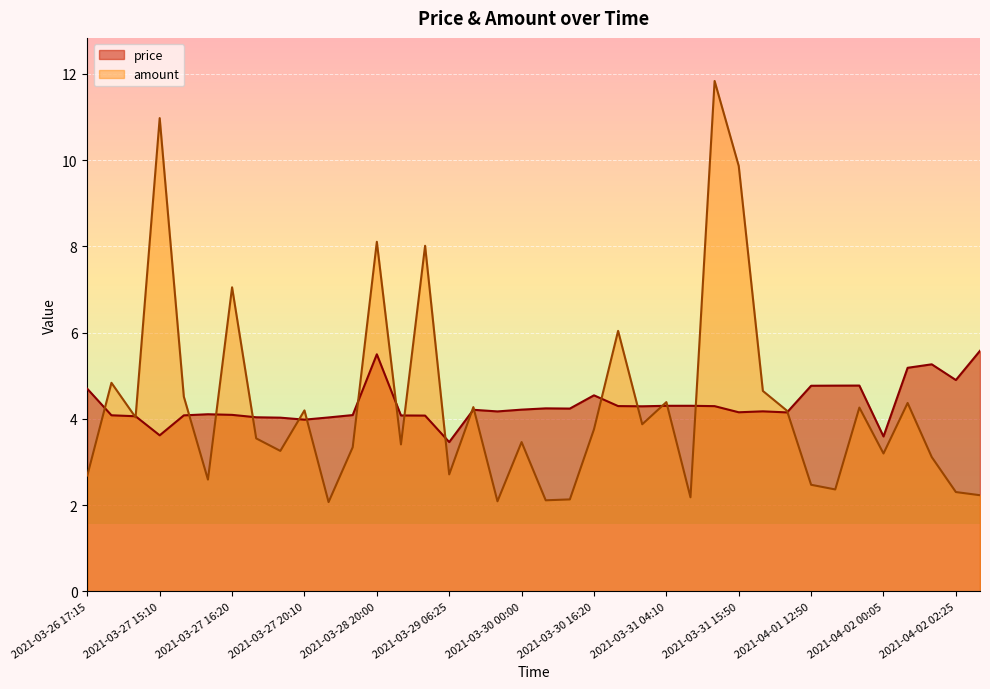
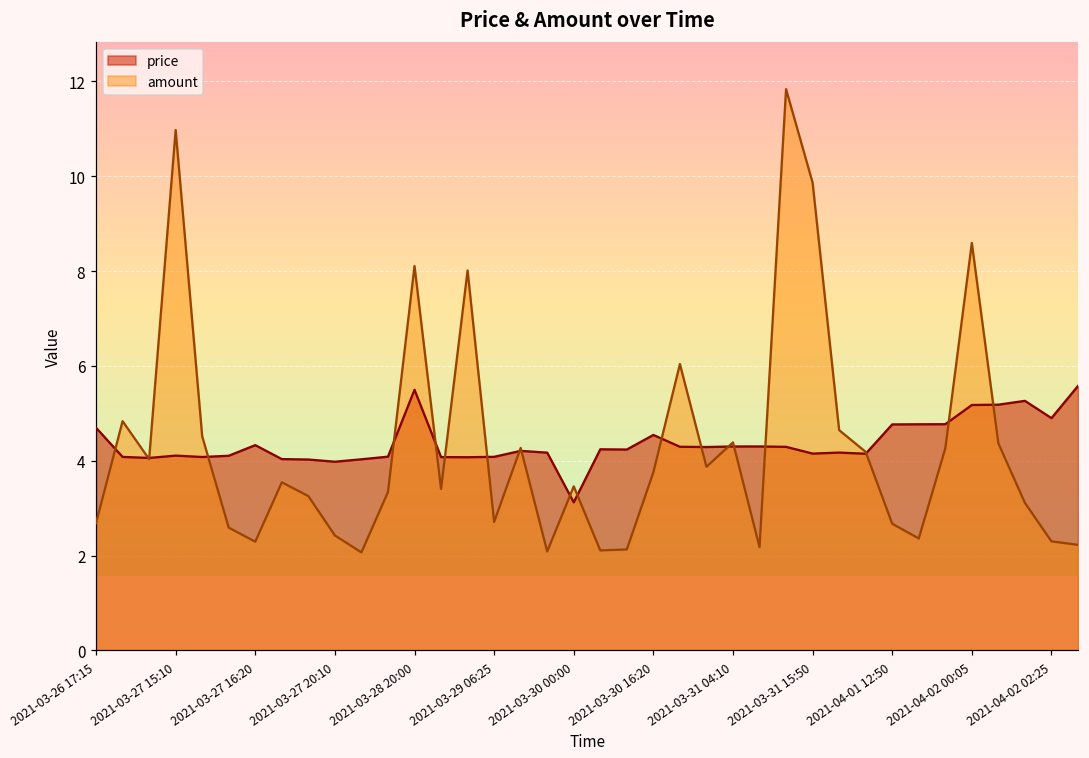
price, 2021-03-27 15:10: 3.6 -> 4.1
price, 2021-03-27 16:20: 4.1 -> 4.3
amount, 2021-03-27 16:20: 7.1 -> 2.3
amount, 2021-03-27 20:10: 4.2 -> 2.4
price, 2021-03-29 06:25: 3.5 -> 4.1
price, 2021-03-30 00:00: 4.2 -> 3.1
amount, 2021-04-01 12:50: 2.5 -> 2.7
price, 2021-04-02 00:05: 3.6 -> 5.2
amount, 2021-04-02 00:05: 3.2 -> 8.6
